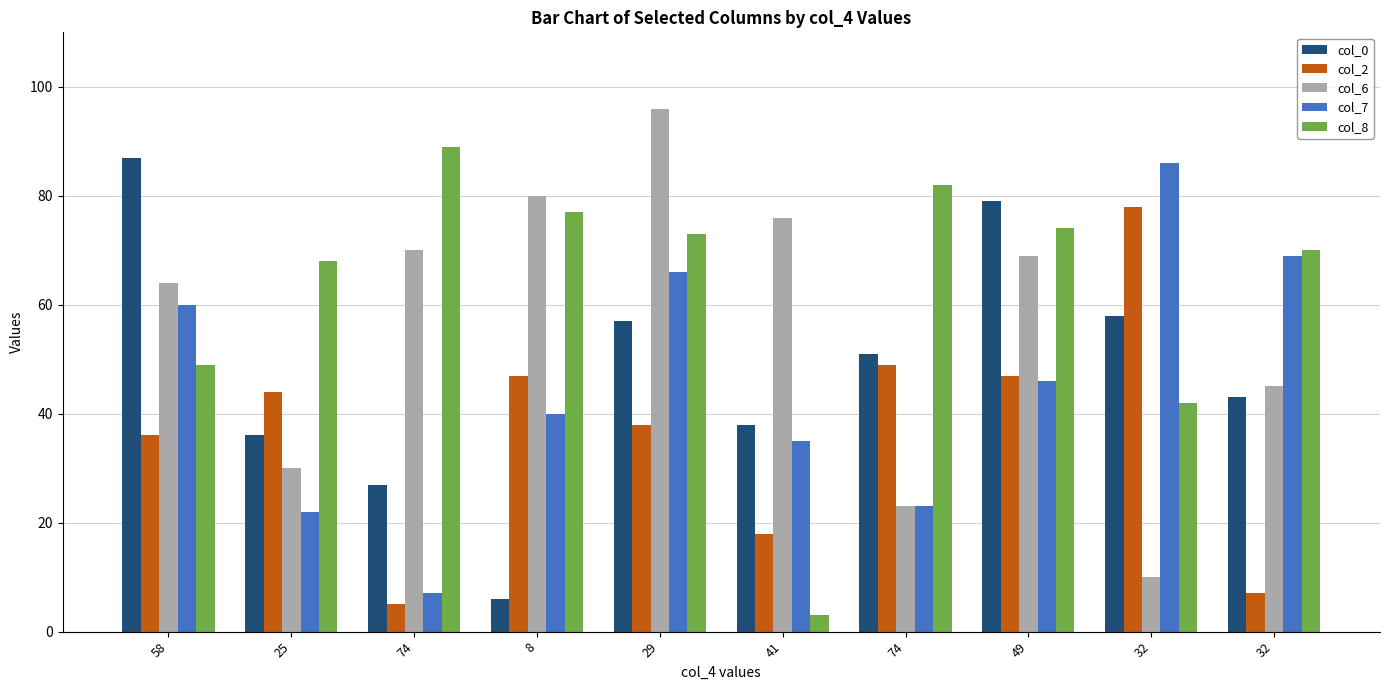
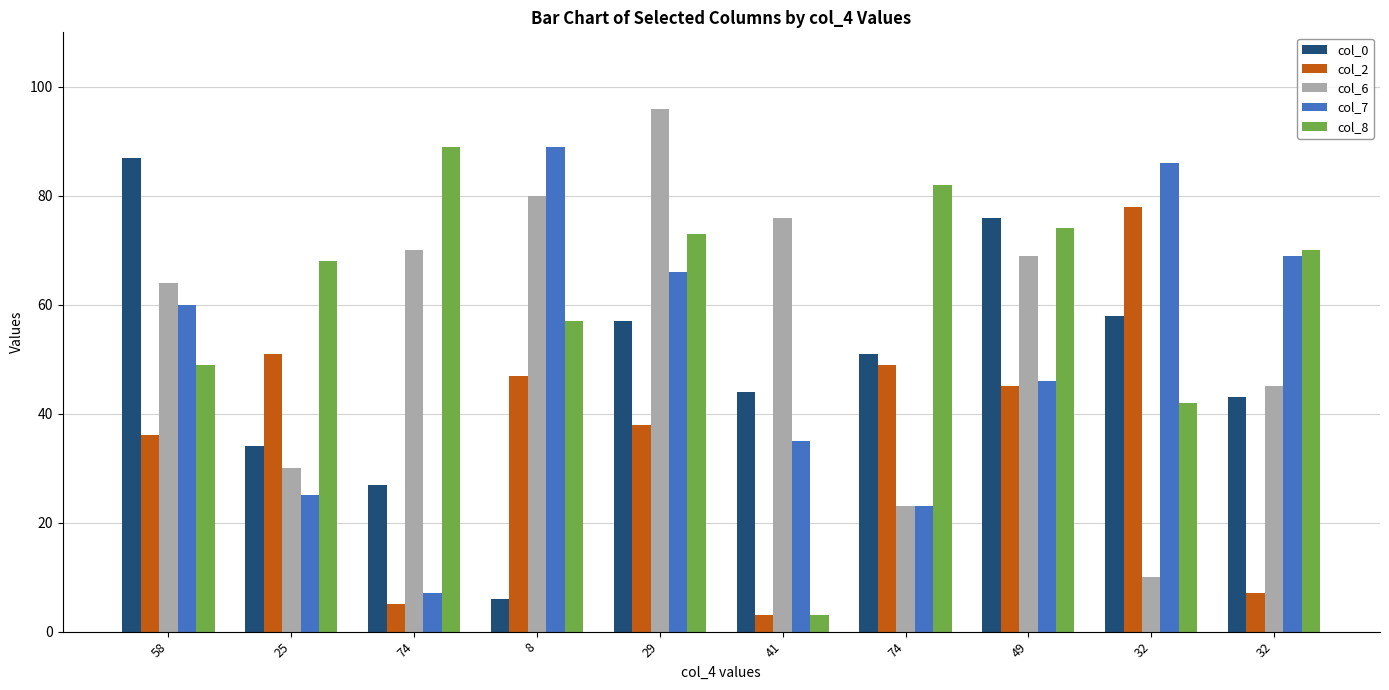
col_0, 25: 36 -> 34
col_2, 25: 44 -> 51
col_7, 25: 22 -> 25
col_7, 8: 40 -> 89
col_8, 8: 77 -> 57
col_0, 41: 38 -> 44
col_2, 41: 18 -> 3
col_0, 49: 79 -> 76
col_2, 49: 47 -> 45
